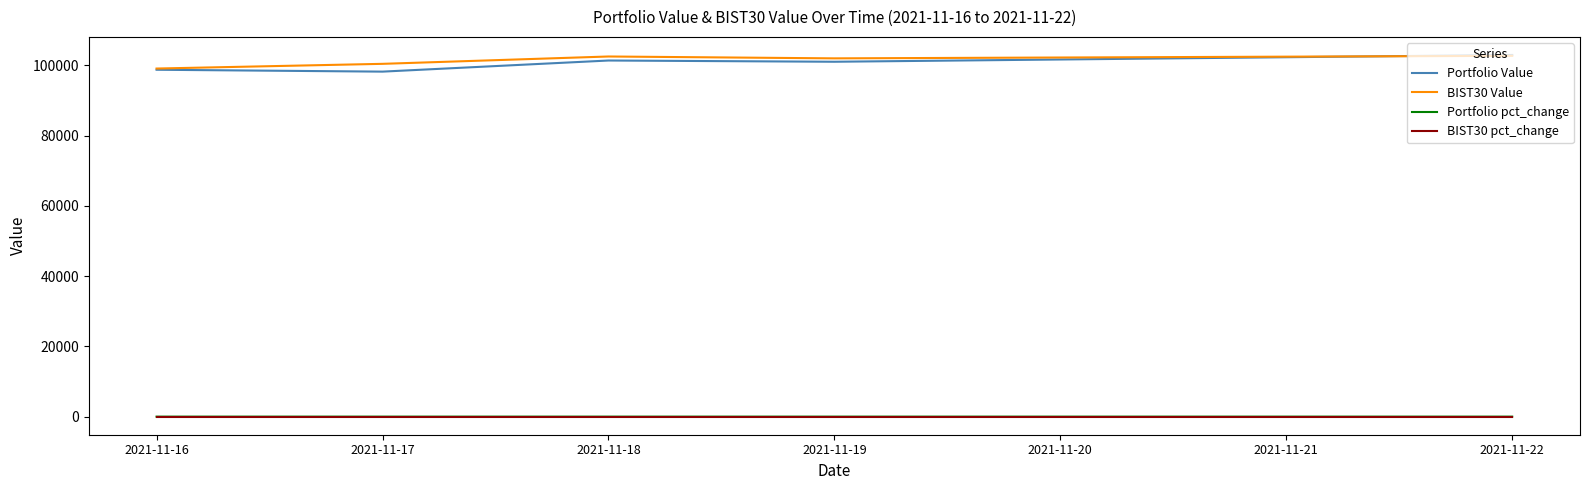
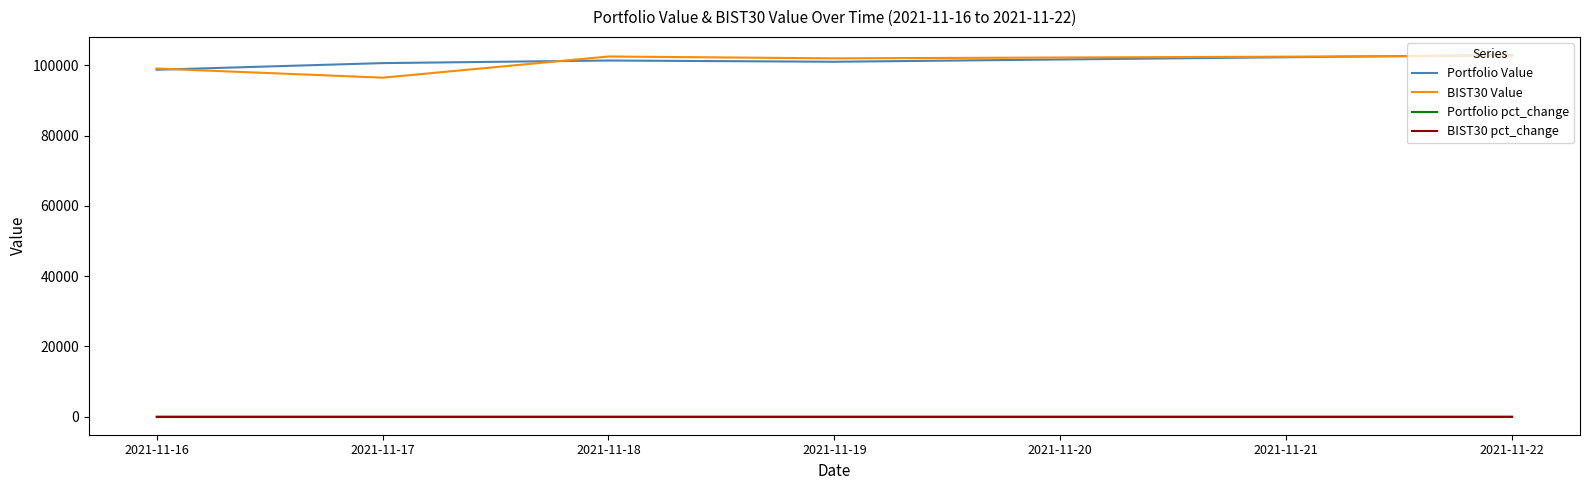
Portfolio Value, 2021-11-17: 98000 -> 101000
BIST30 Value, 2021-11-17: 100000 -> 97000
